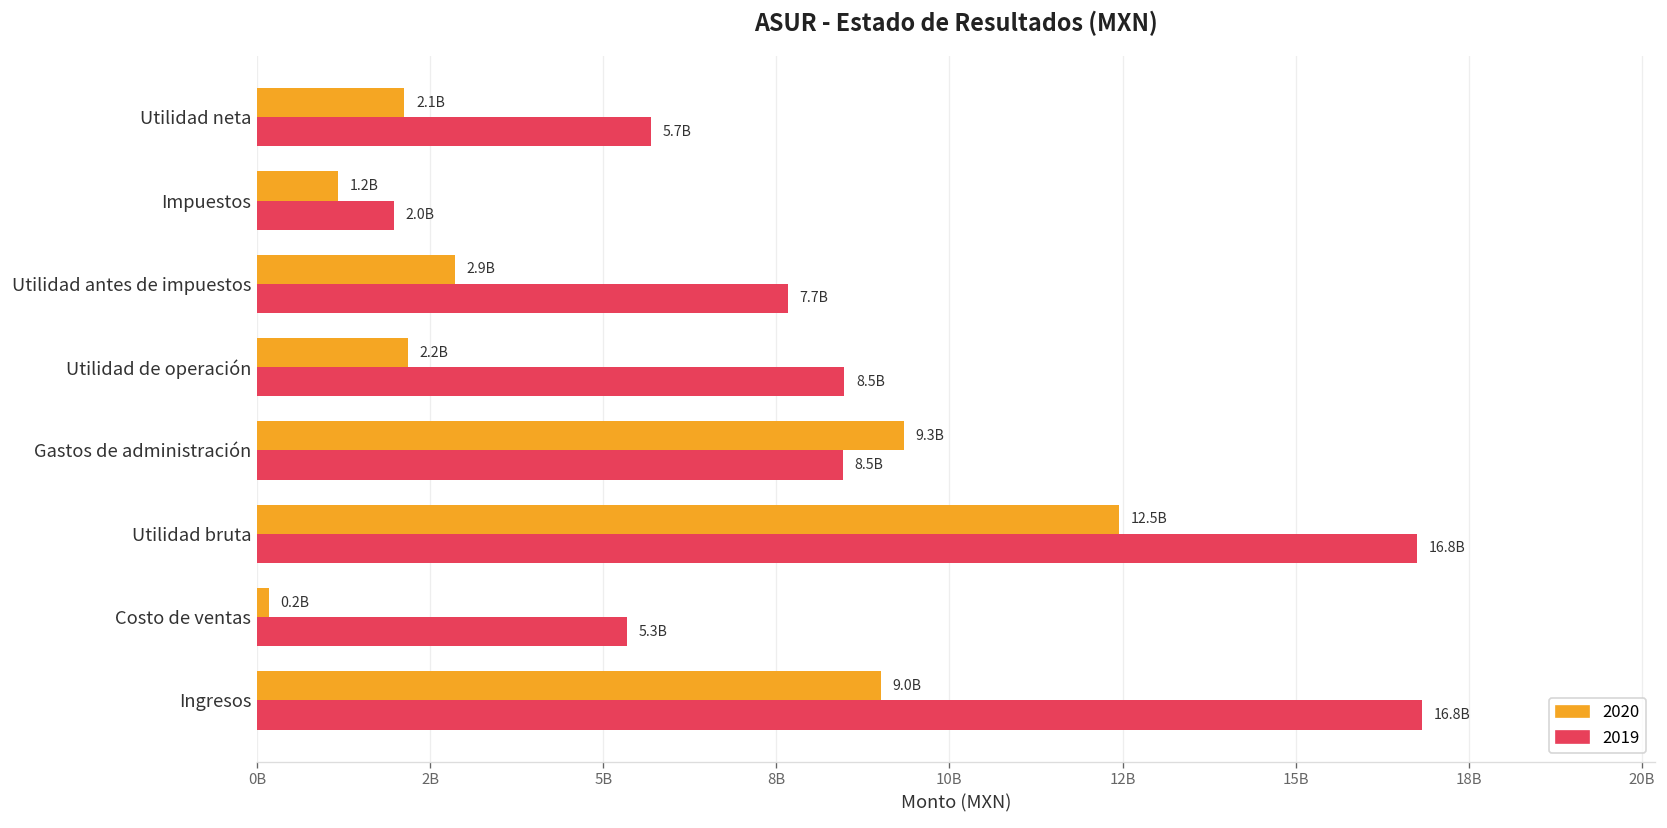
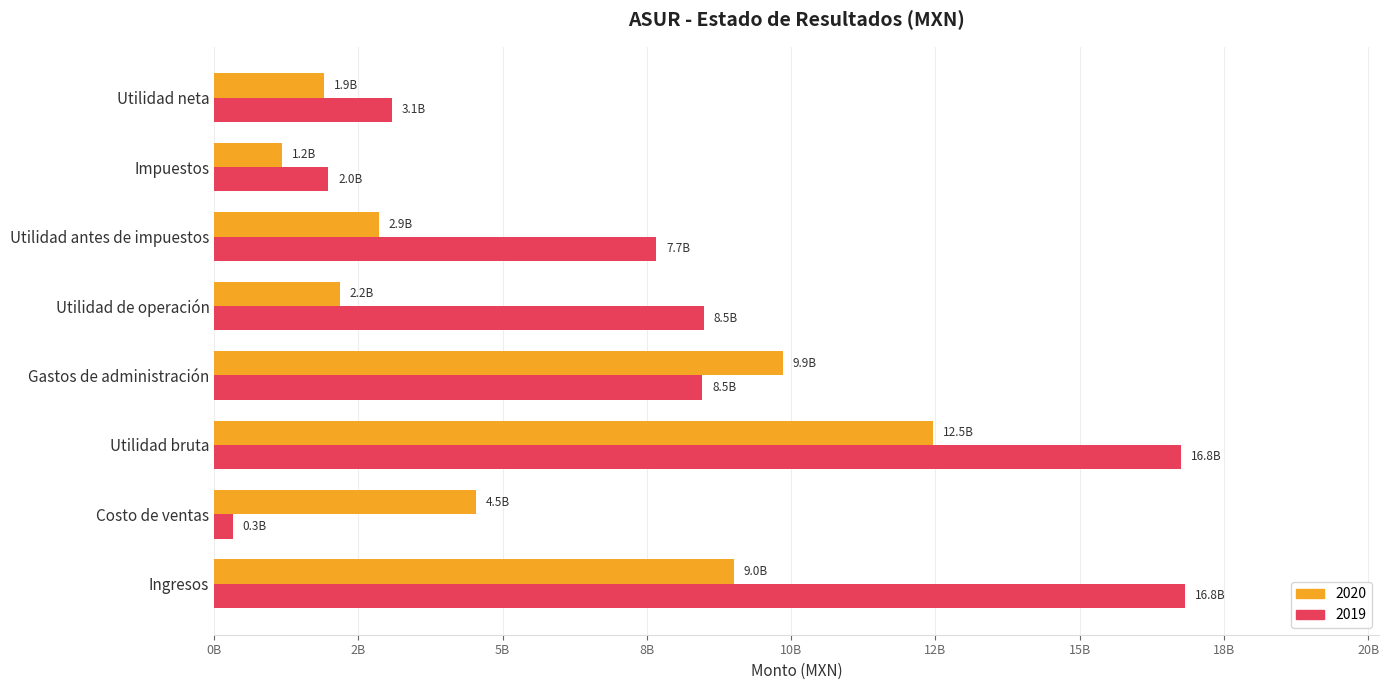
2020, Utilidad neta: 2.1B -> 1.9B
2019, Utilidad neta: 5.7B -> 3.1B
2020, Gastos de administración: 9.3B -> 9.9B
2020, Costo de ventas: 0.2B -> 4.5B
2019, Costo de ventas: 5.3B -> 0.3B
